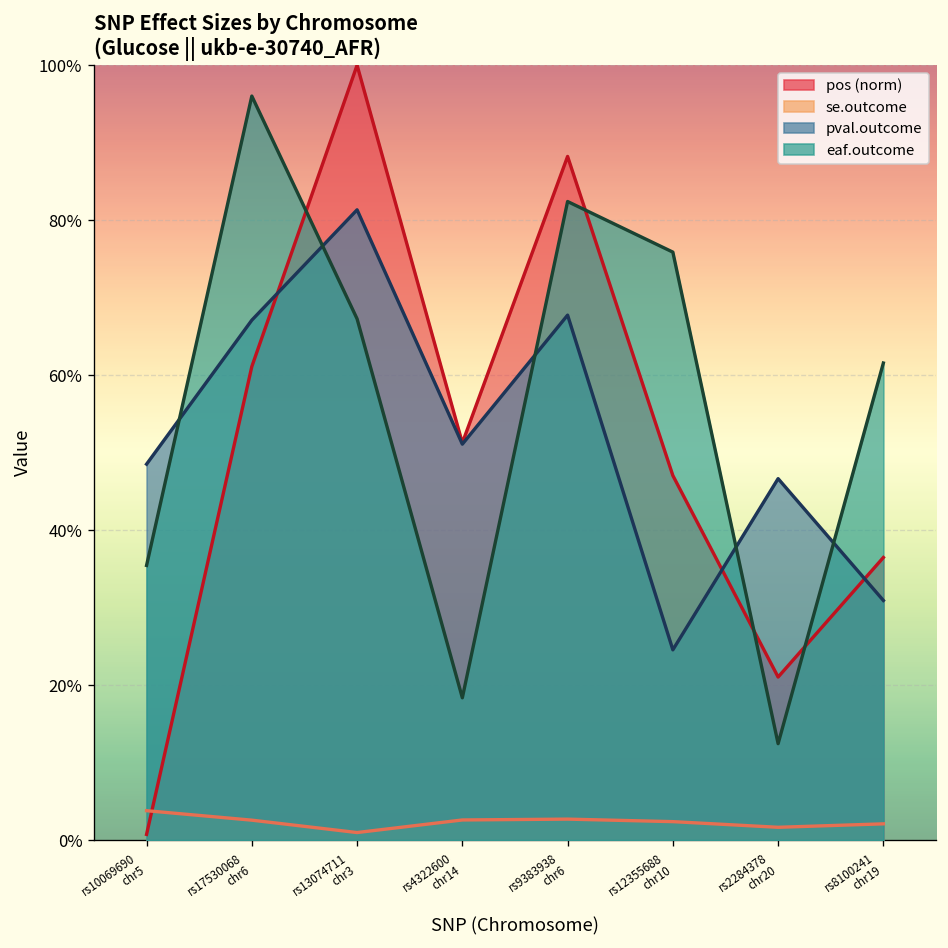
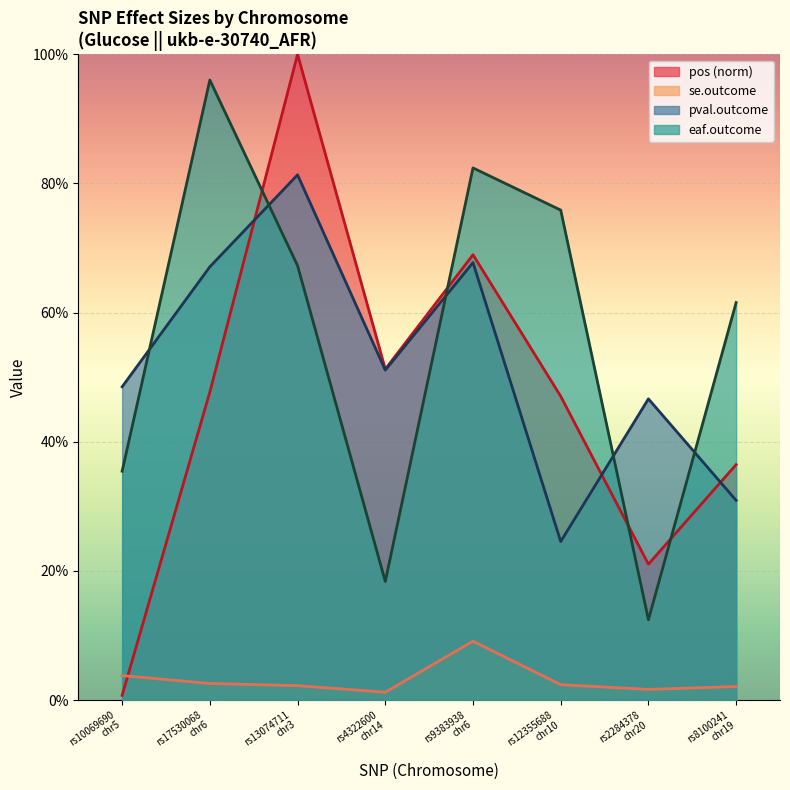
pos (norm), rs17530068 chr6: 61% -> 48%
se.outcome, rs13074711 chr3: 1% -> 2%
se.outcome, rs4322600 chr14: 3% -> 1%
pos (norm), rs9383938 chr6: 88% -> 69%
se.outcome, rs9383938 chr6: 3% -> 9%
